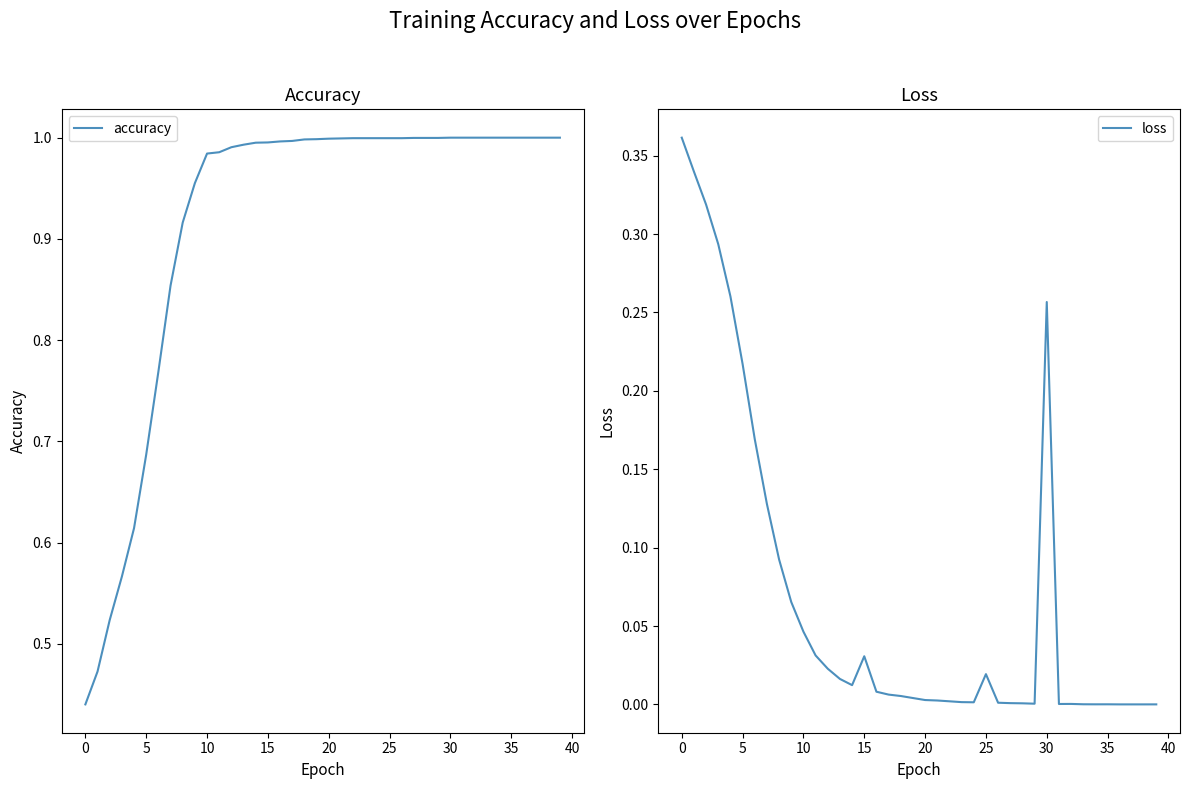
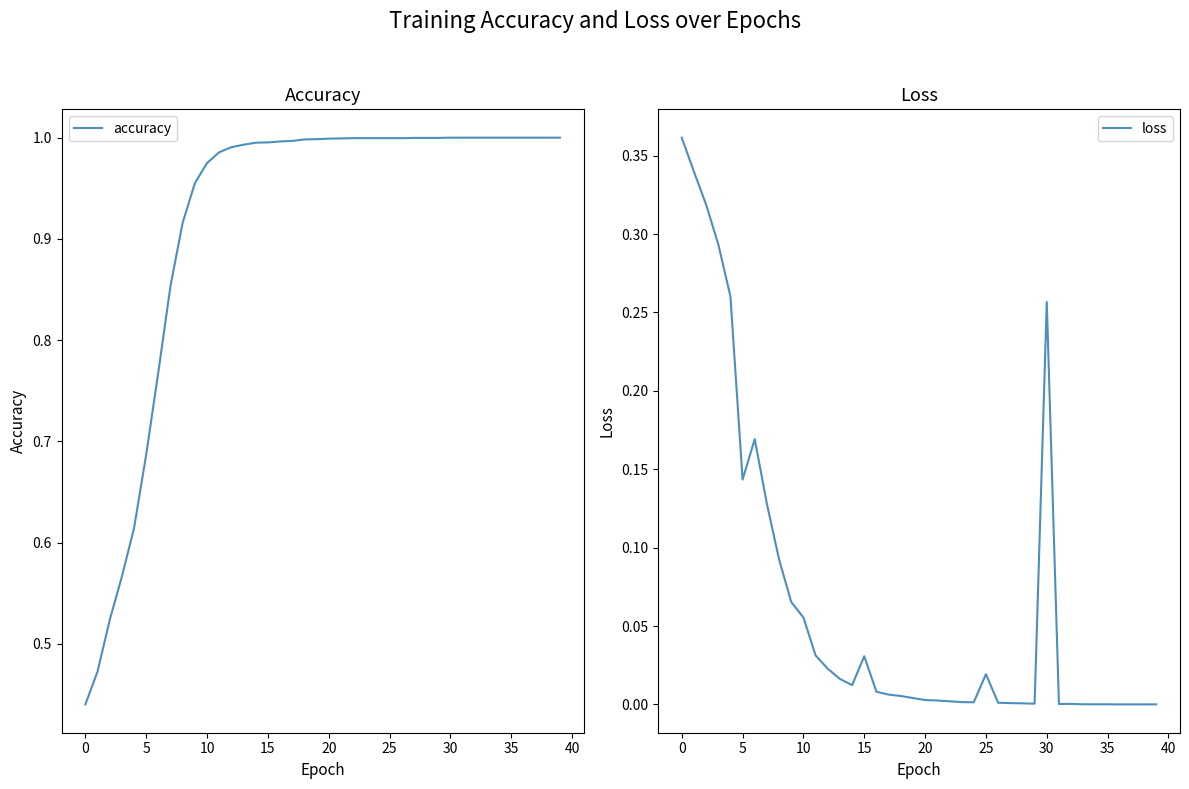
Accuracy, 10: 0.984 -> 0.975
Loss, 5: 0.217 -> 0.143
Loss, 10: 0.046 -> 0.055
